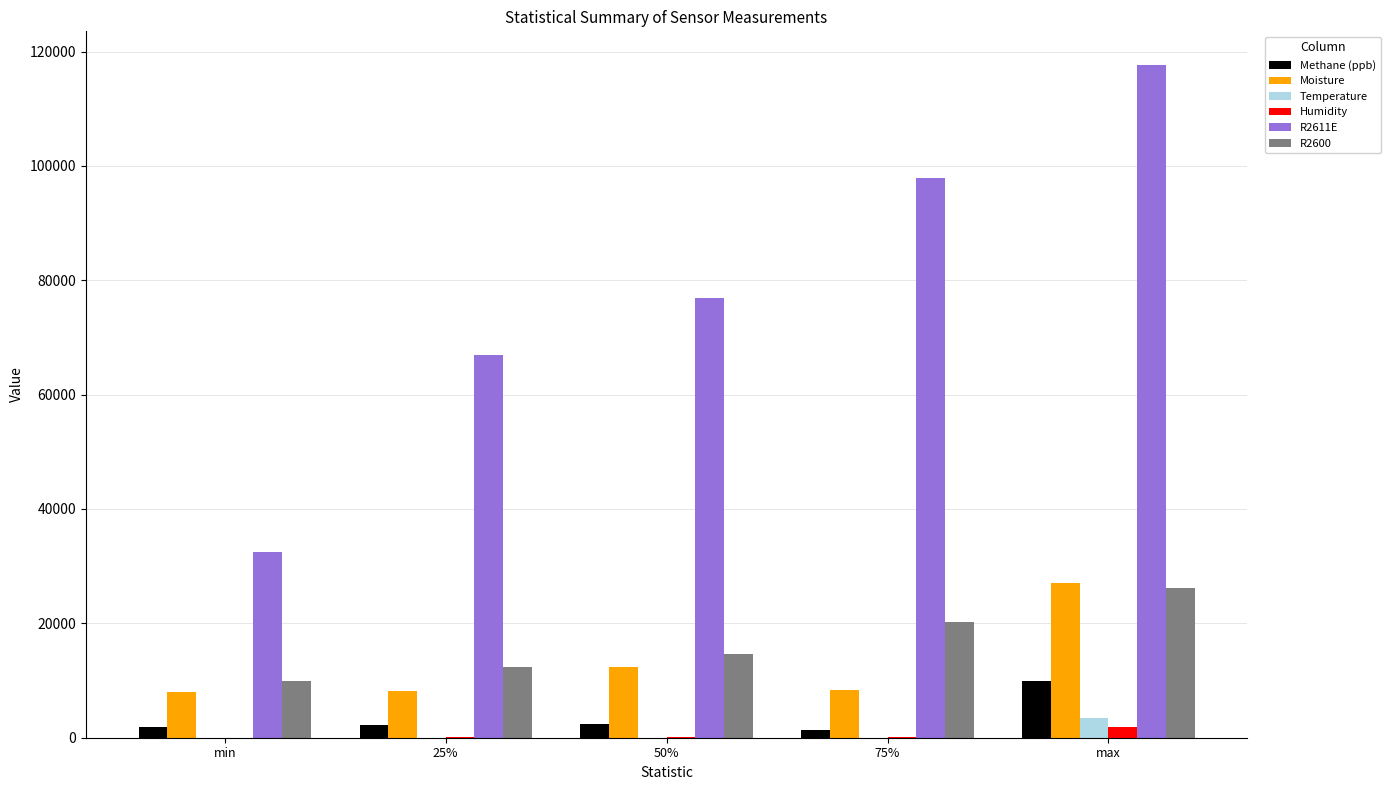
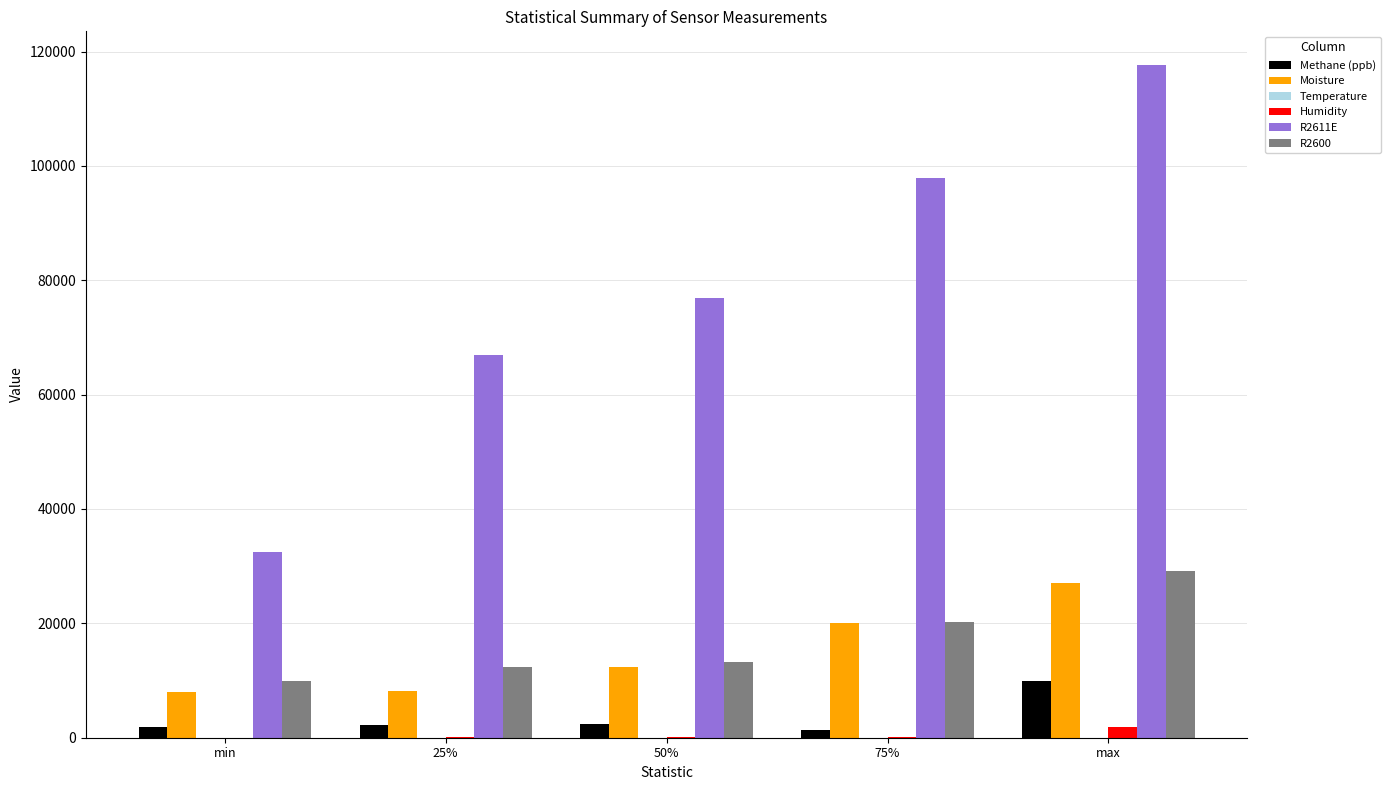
R2600, 50%: 15000 -> 13000
Moisture, 75%: 8000 -> 20000
Temperature, max: 3000 -> 0
R2600, max: 26000 -> 29000
